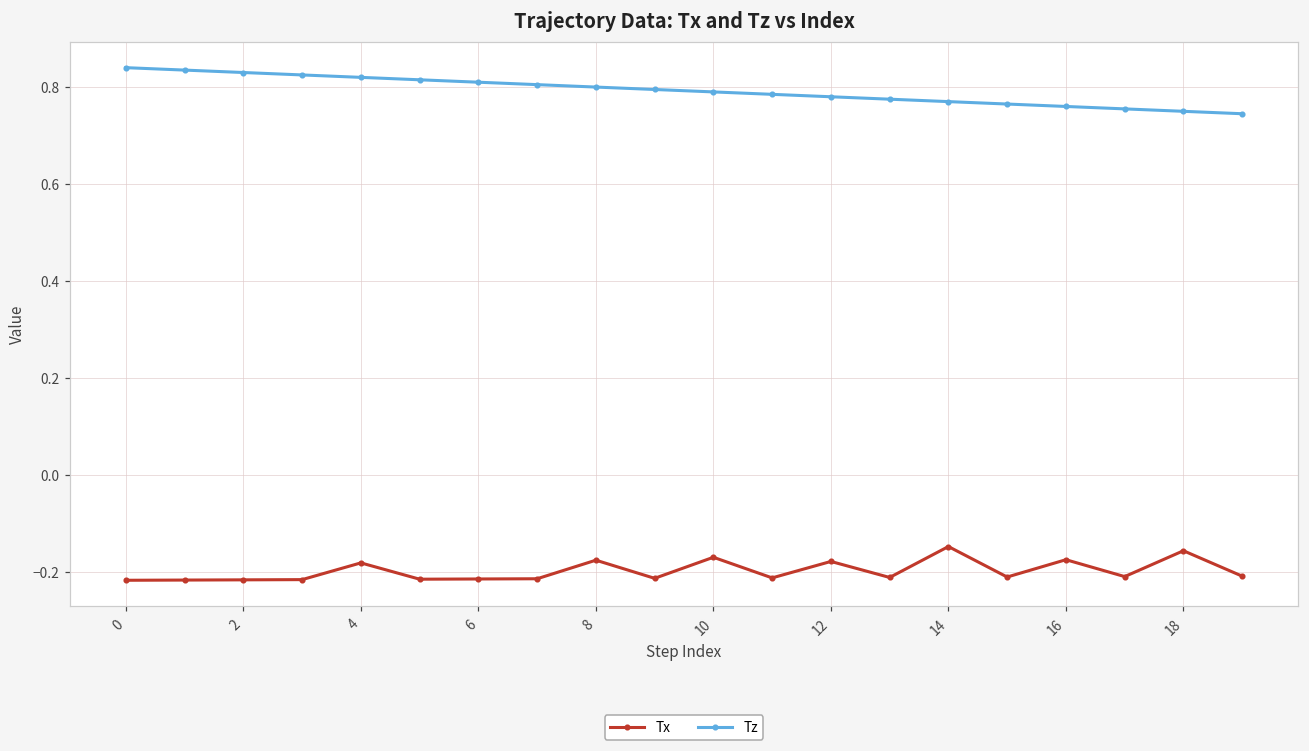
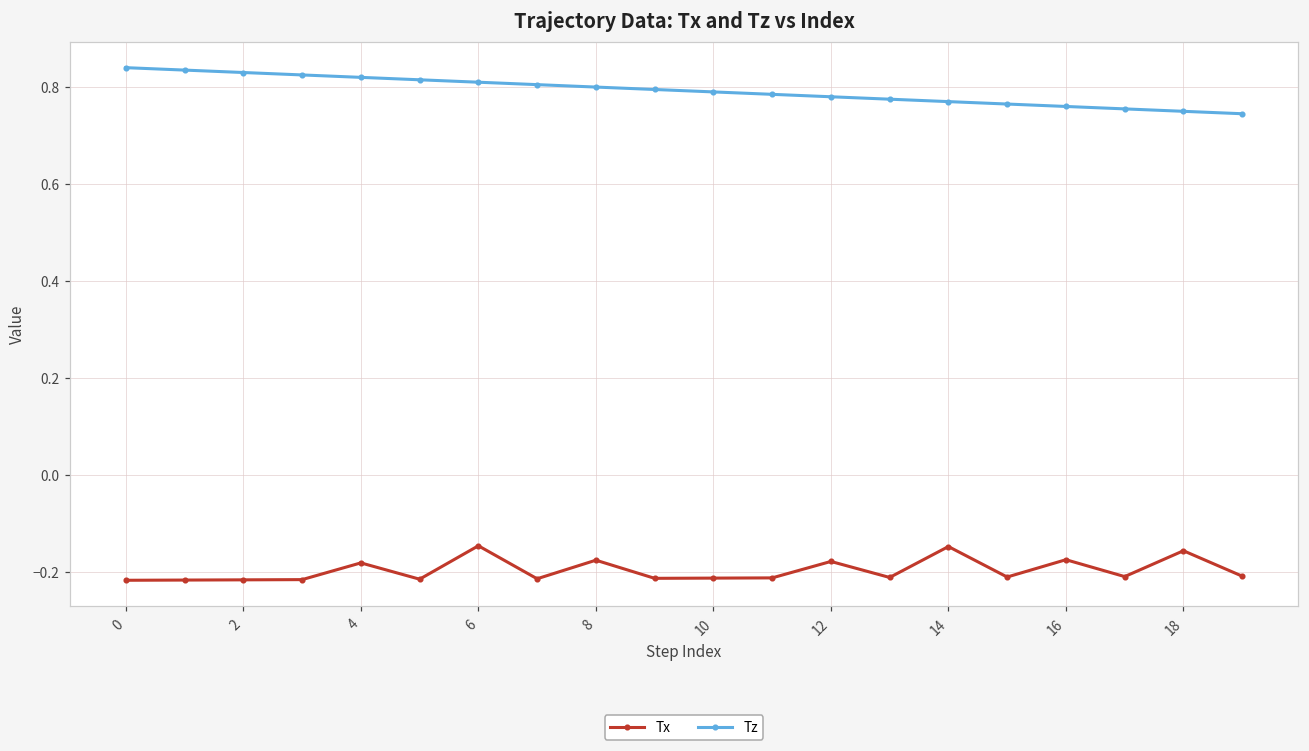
Tx, 6: -0.21 -> -0.15
Tx, 10: -0.17 -> -0.21
